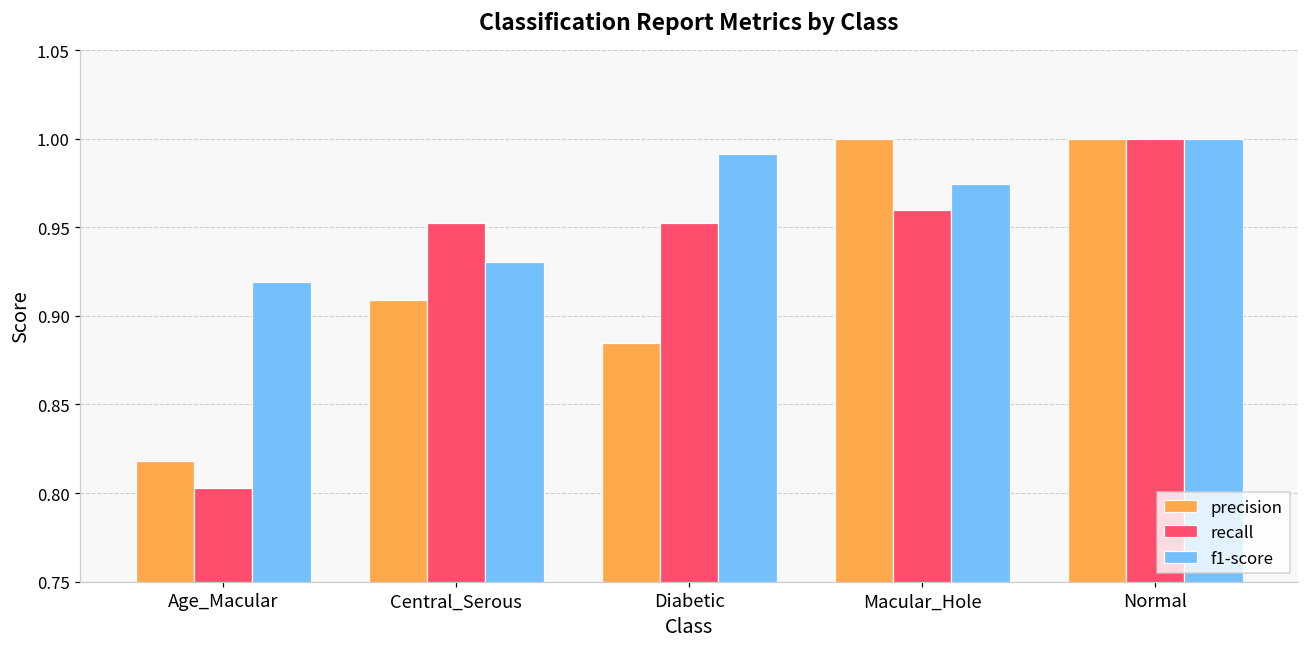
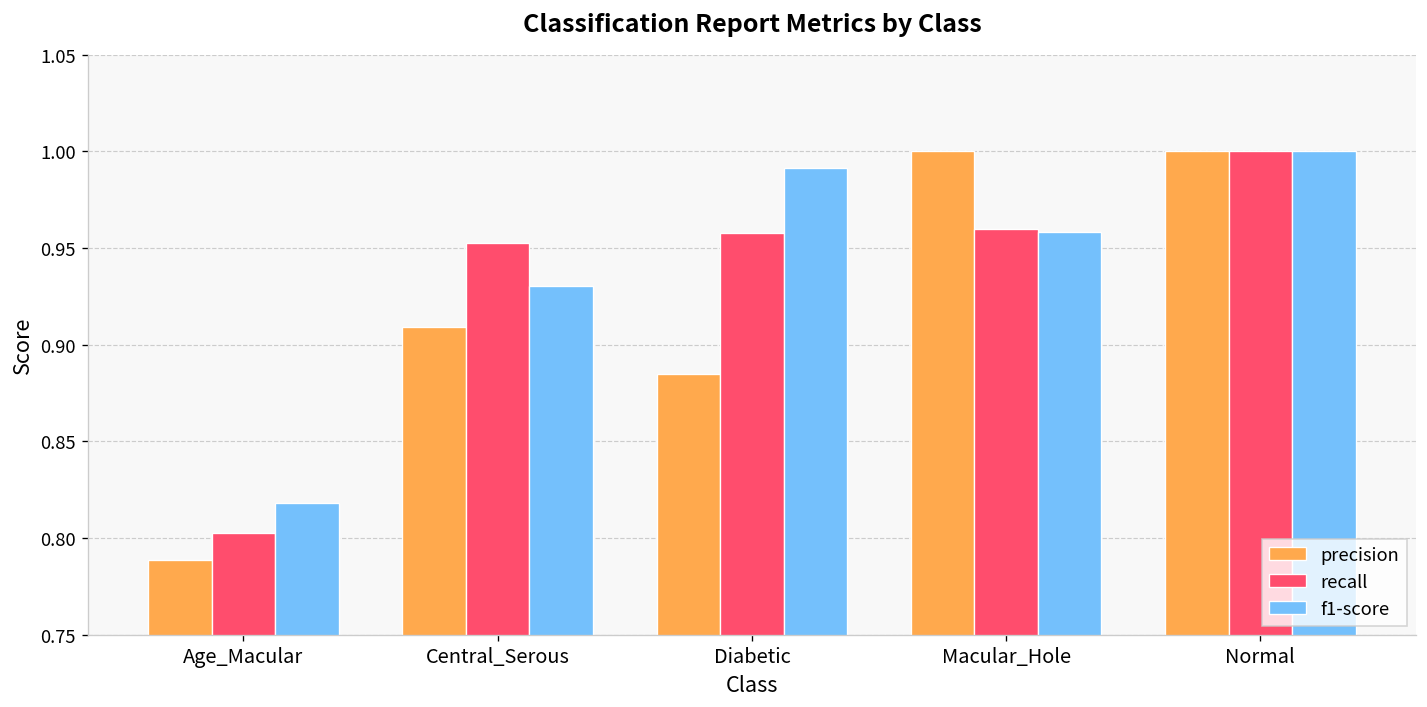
precision, Age_Macular: 0.818 -> 0.789
f1-score, Age_Macular: 0.919 -> 0.818
recall, Diabetic: 0.952 -> 0.958
f1-score, Macular_Hole: 0.974 -> 0.958
